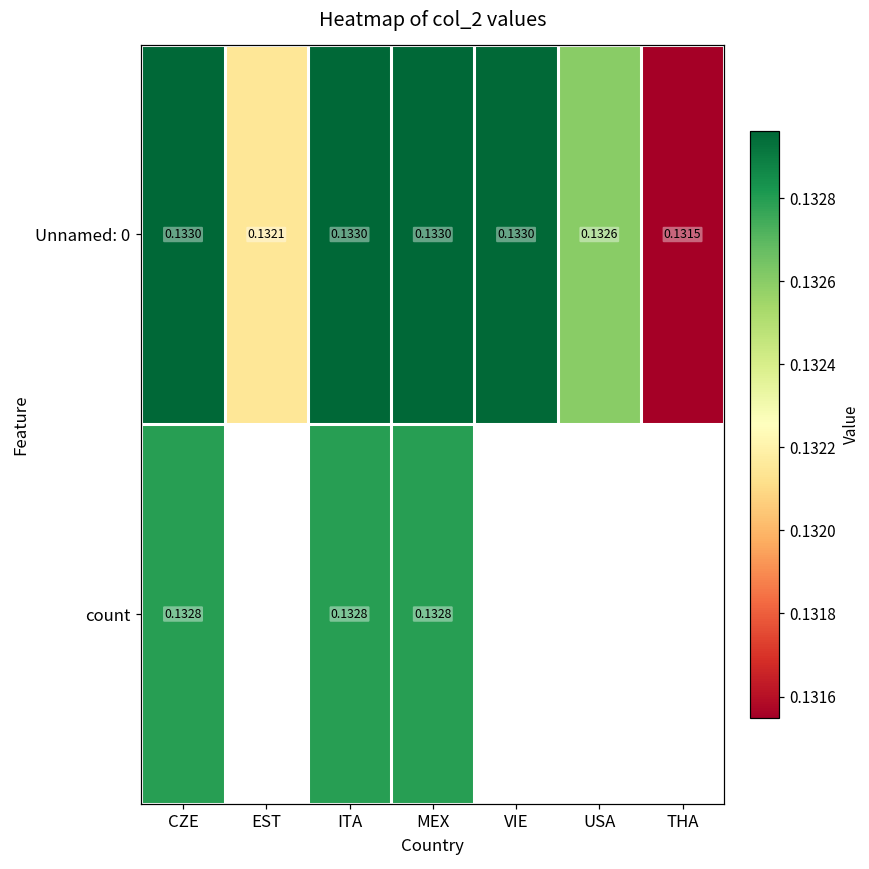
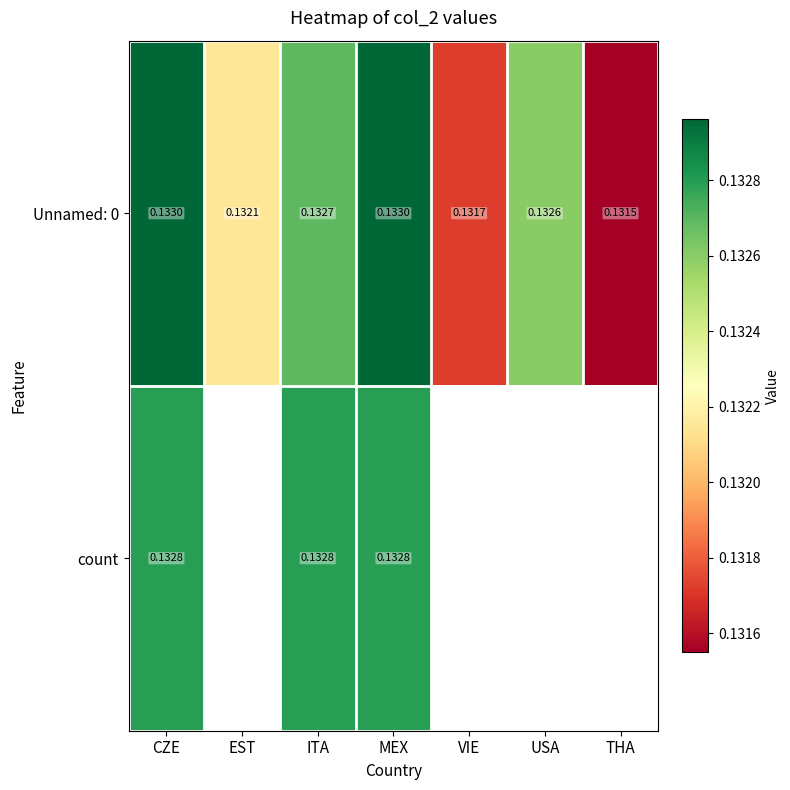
Unnamed: 0, ITA: 0.1330 -> 0.1327
Unnamed: 0, VIE: 0.1330 -> 0.1317
